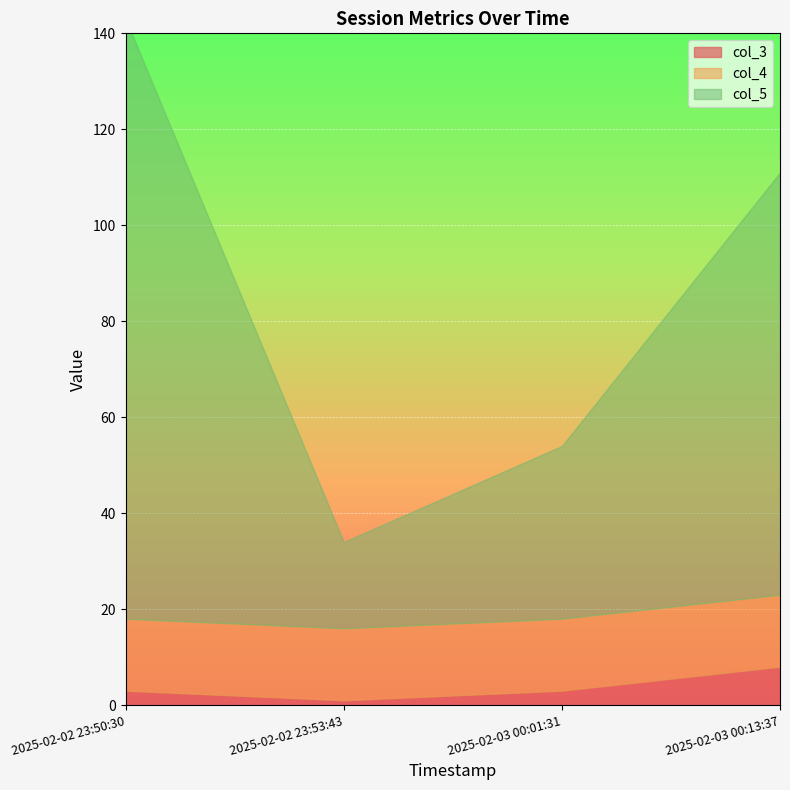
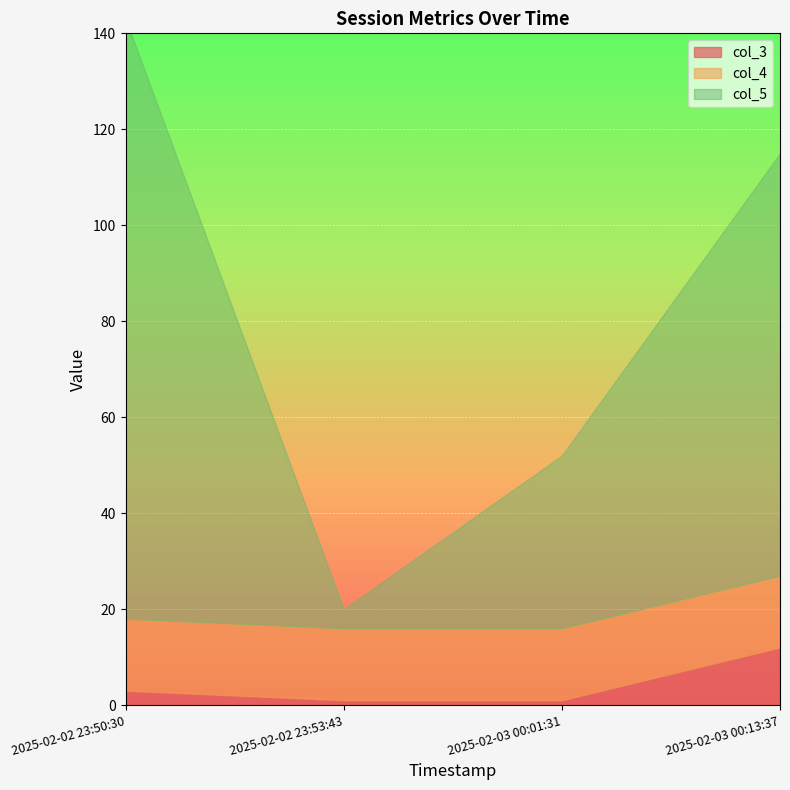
col_5, 2025-02-02 23:53:43: 18 -> 4
col_3, 2025-02-03 00:01:31: 3 -> 1
col_3, 2025-02-03 00:13:37: 8 -> 12
